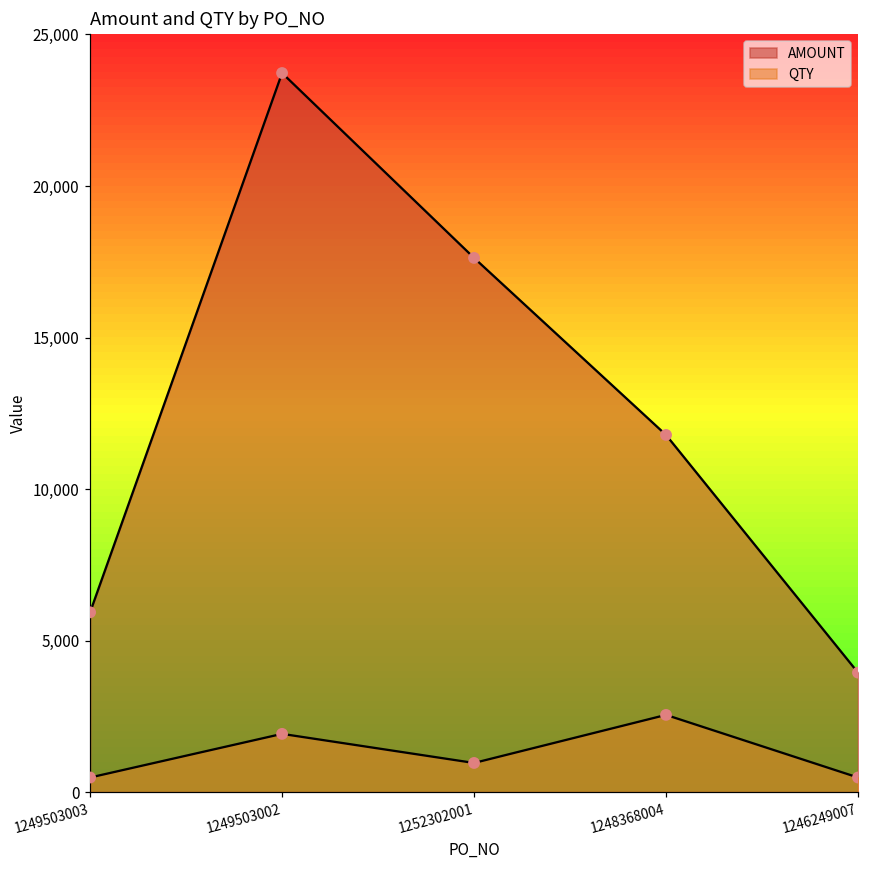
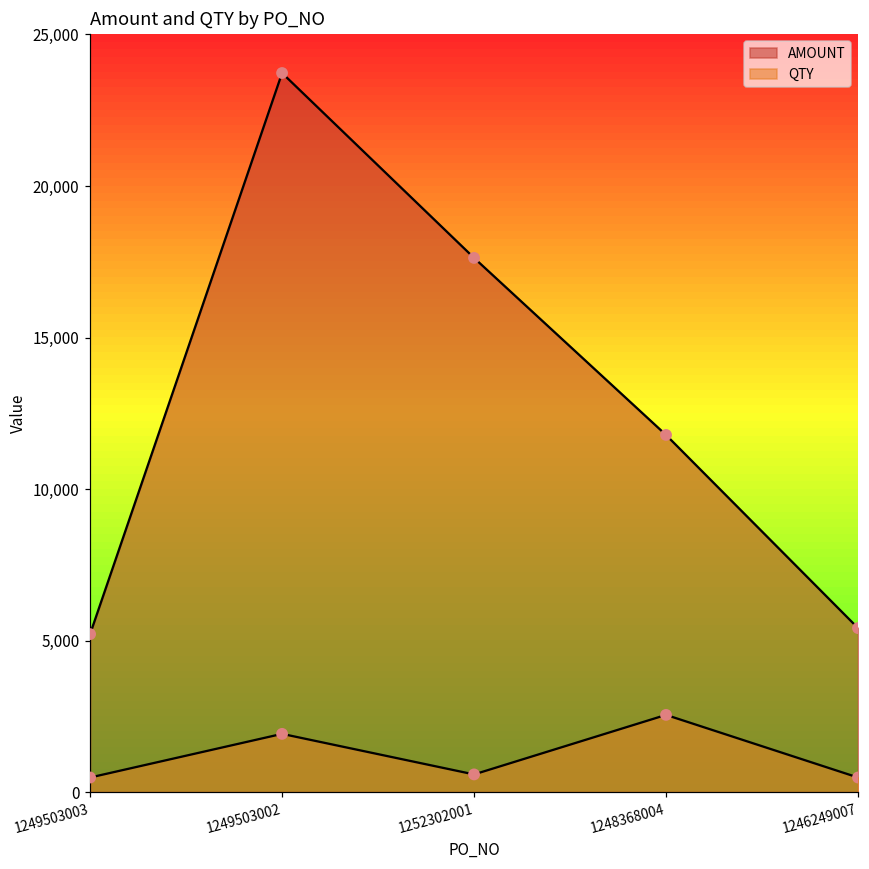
AMOUNT, 1249503003: 5,900 -> 5,200
QTY, 1252302001: 1,000 -> 600
AMOUNT, 1246249007: 3,900 -> 5,400
